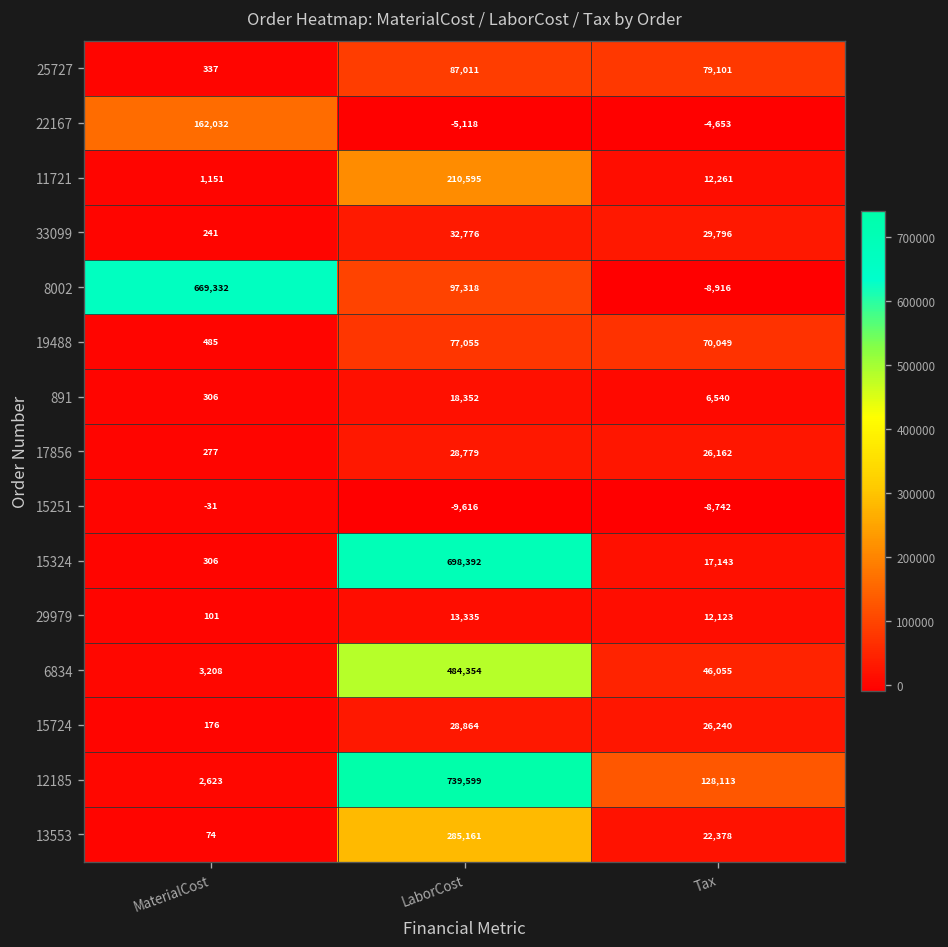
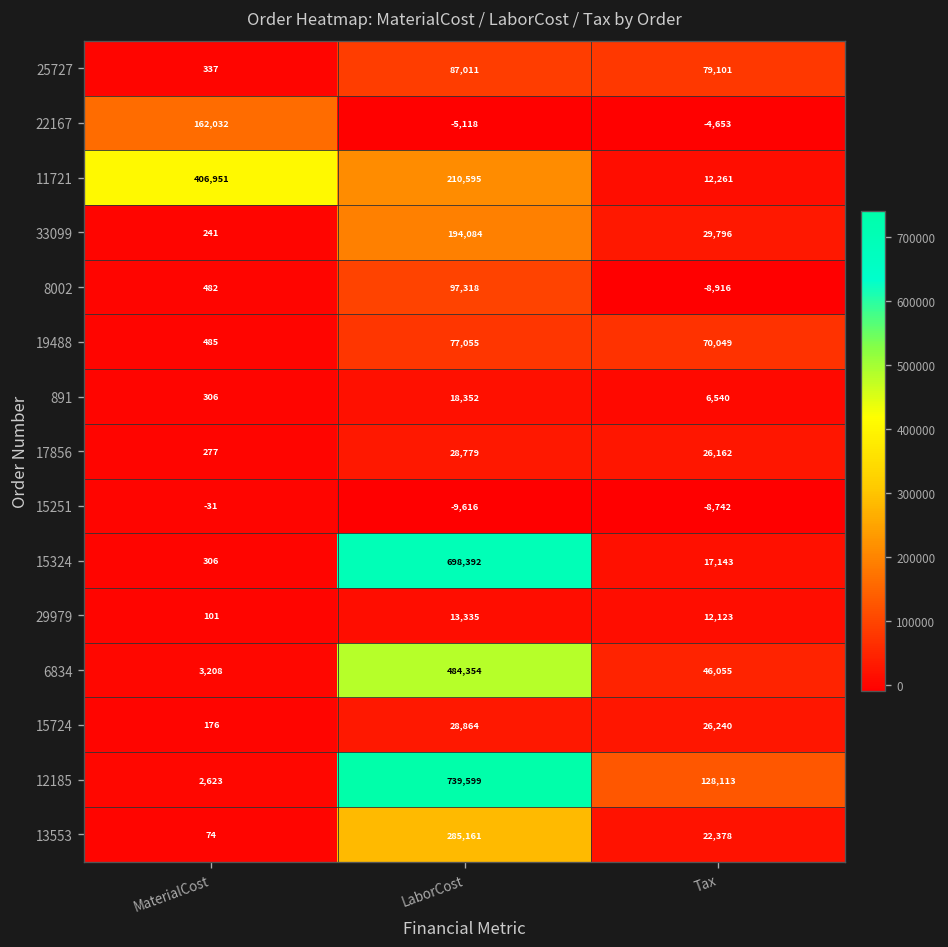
11721, MaterialCost: 1,151 -> 406,951
33099, LaborCost: 32,776 -> 194,084
8002, MaterialCost: 669,332 -> 482
